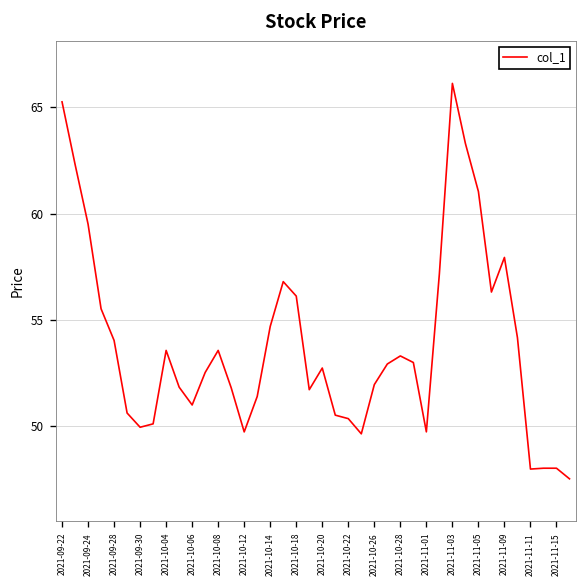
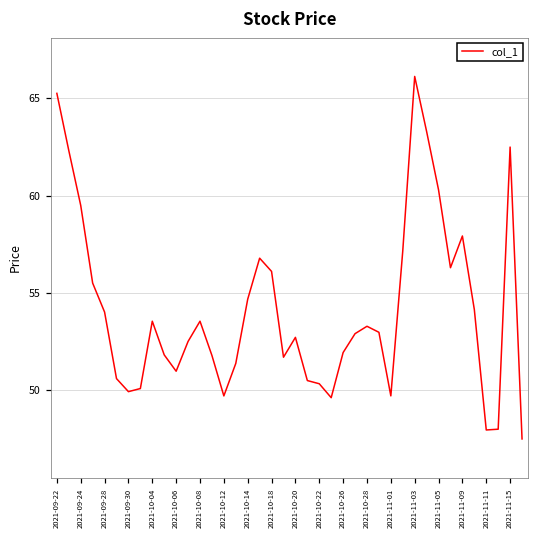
2021-11-05: 61.0 -> 60.3
2021-11-15: 48.0 -> 62.5
